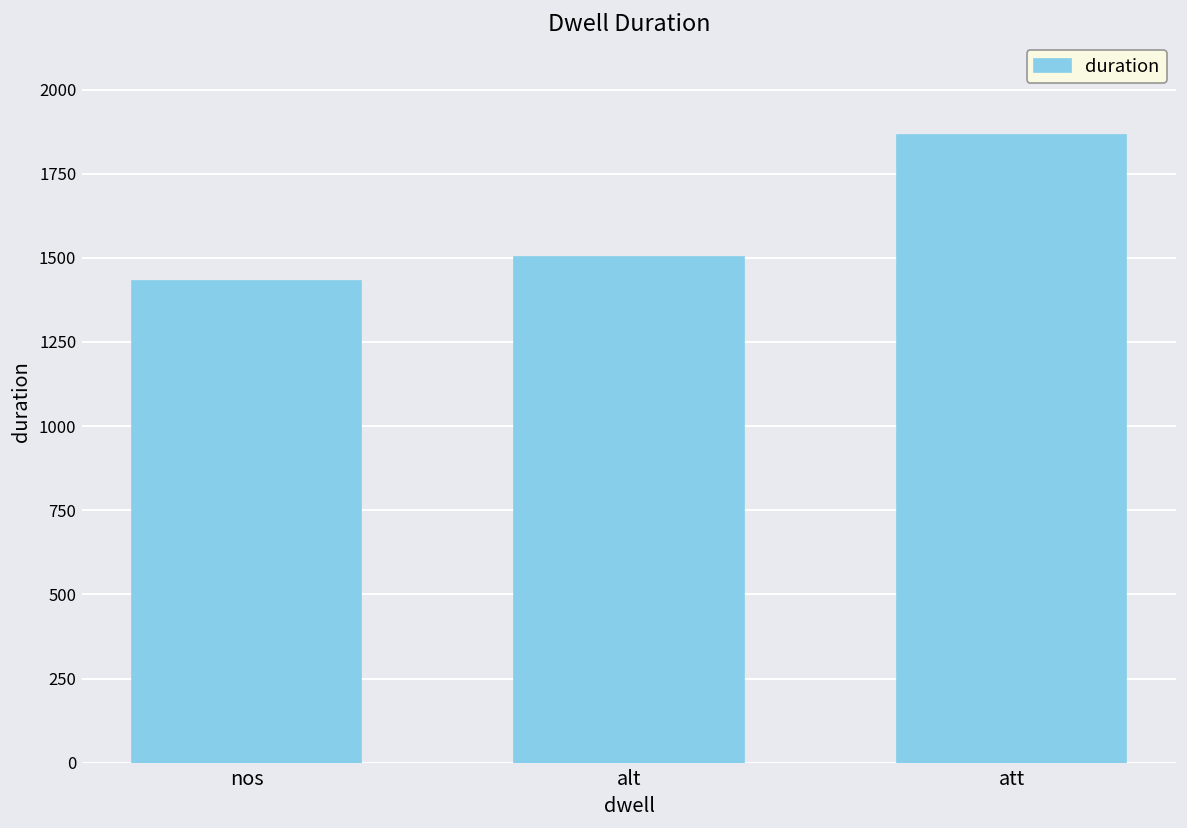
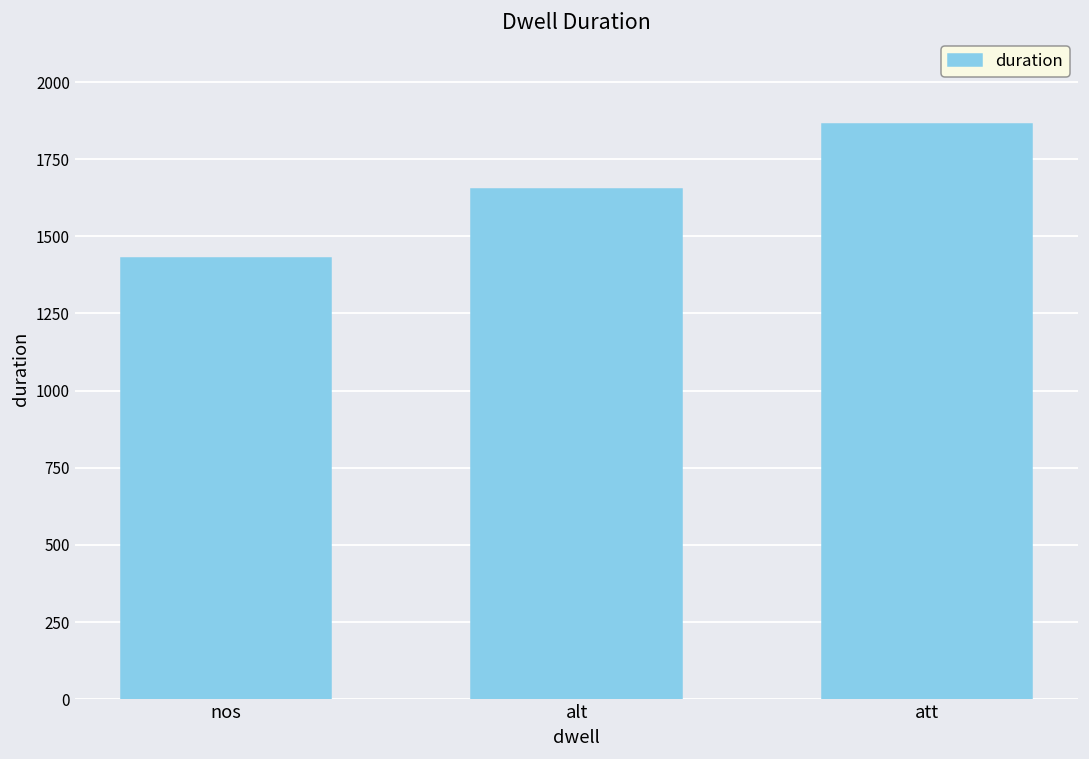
alt: 1500 -> 1650
